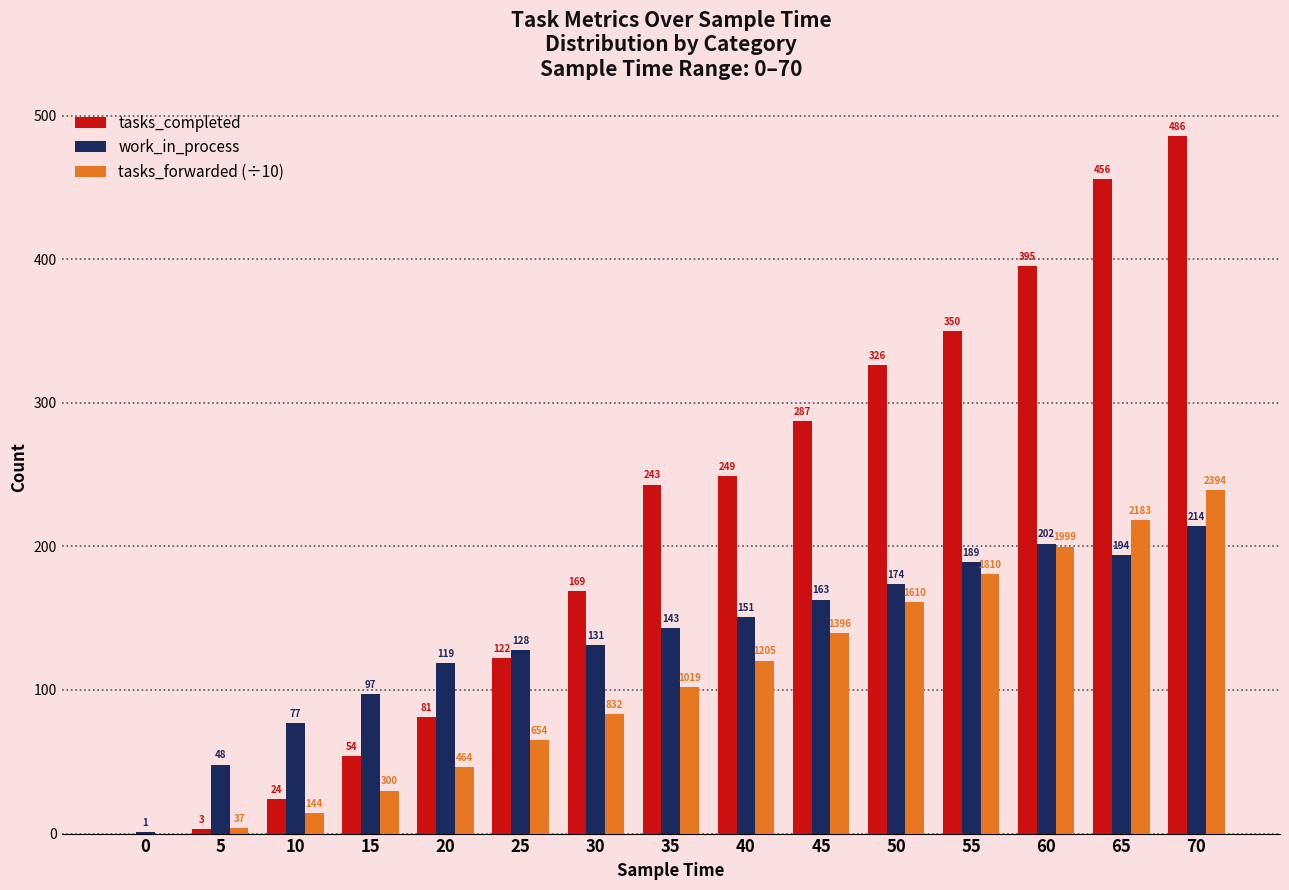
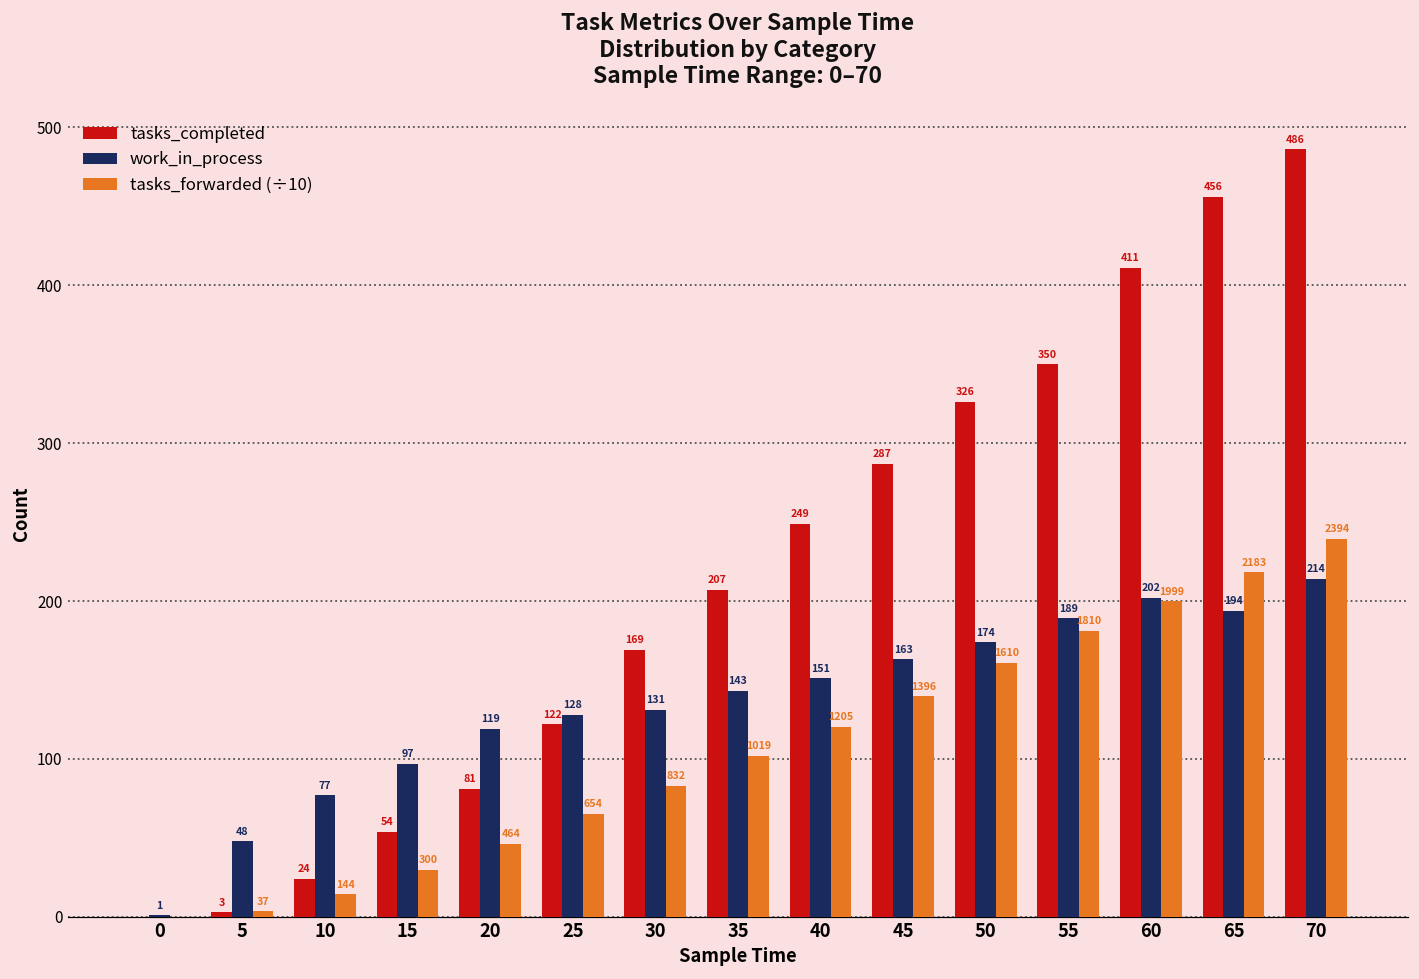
tasks_completed, 35: 243 -> 207
tasks_completed, 60: 395 -> 411
